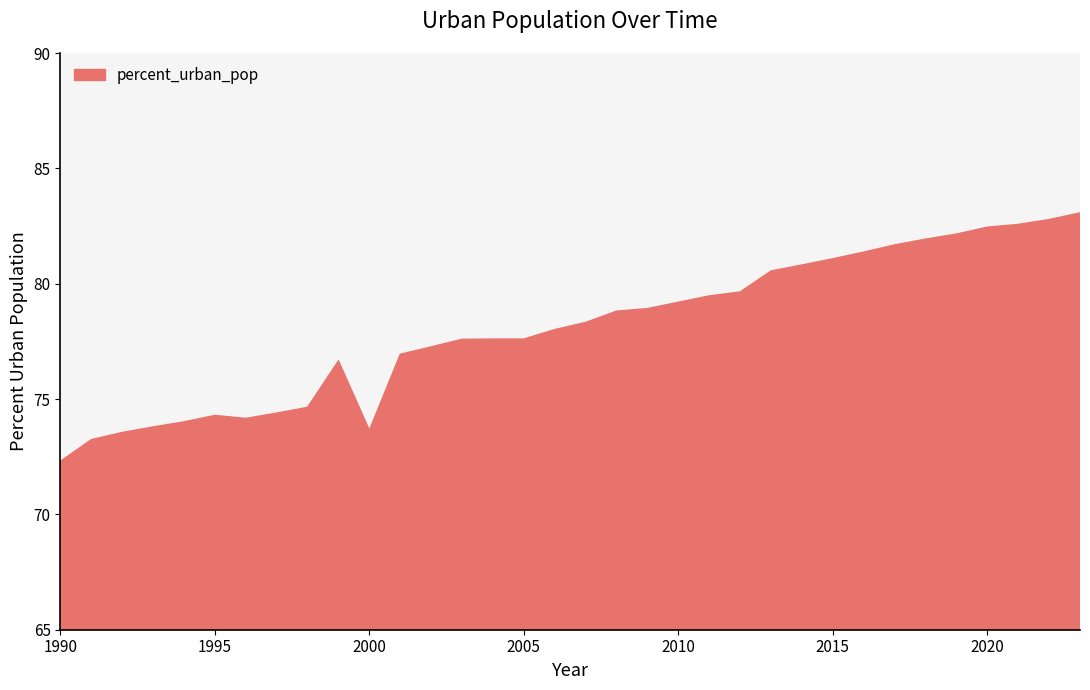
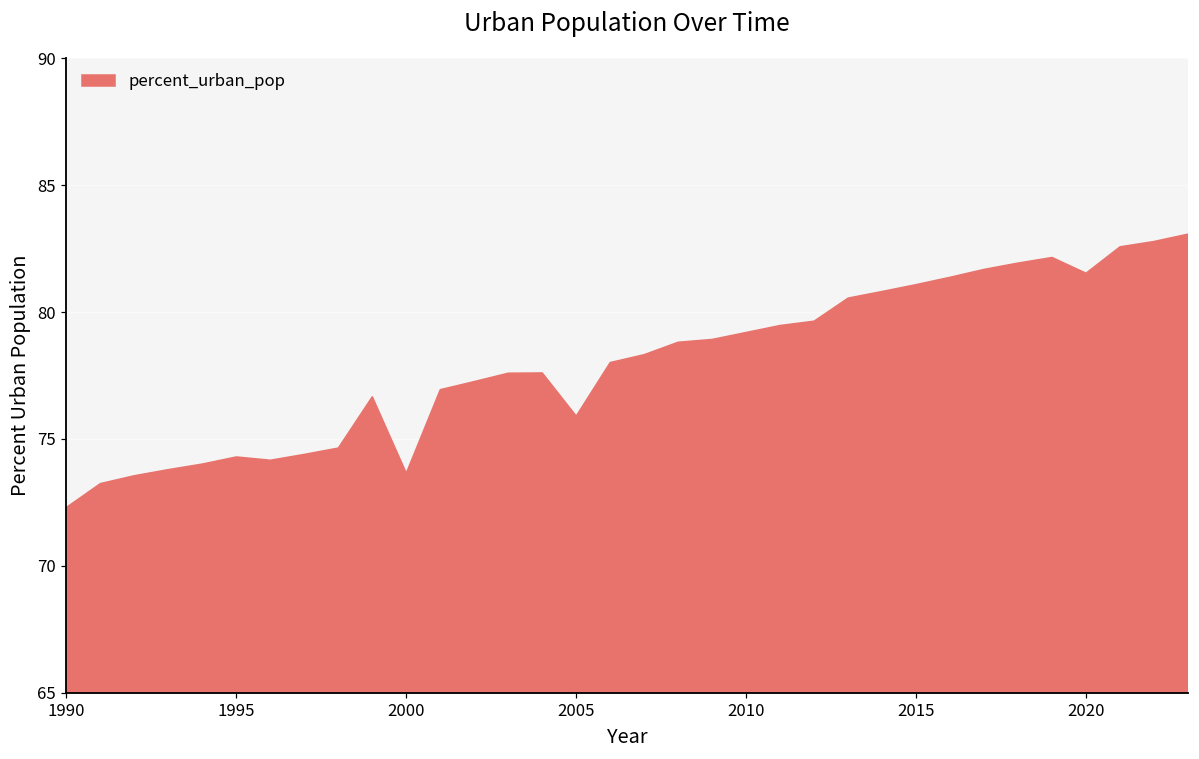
2005: 77.6 -> 75.9
2020: 82.5 -> 81.5
